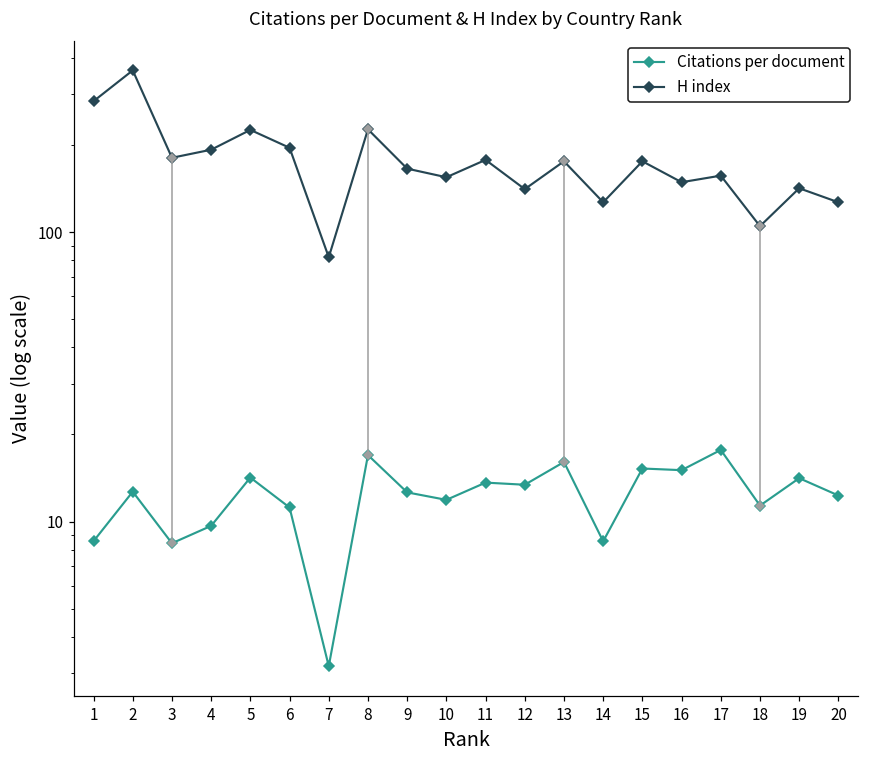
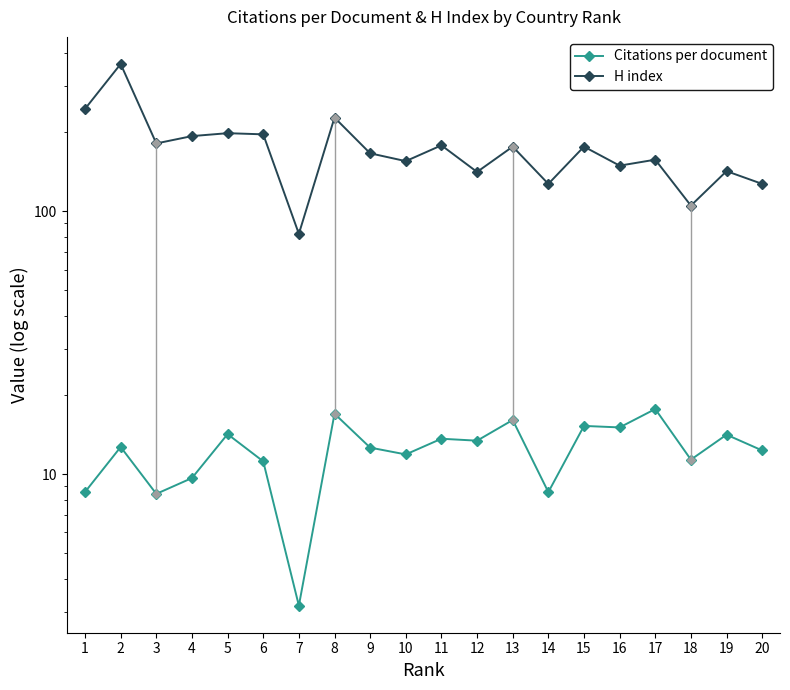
H index, 1: 280 -> 250
H index, 5: 230 -> 200
